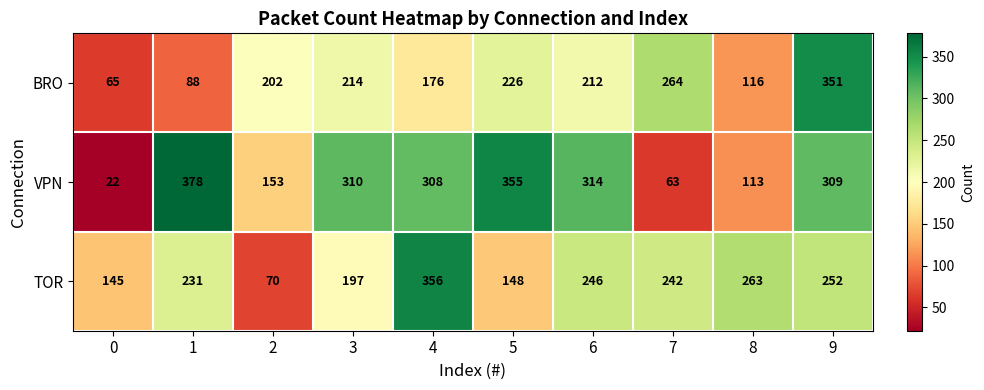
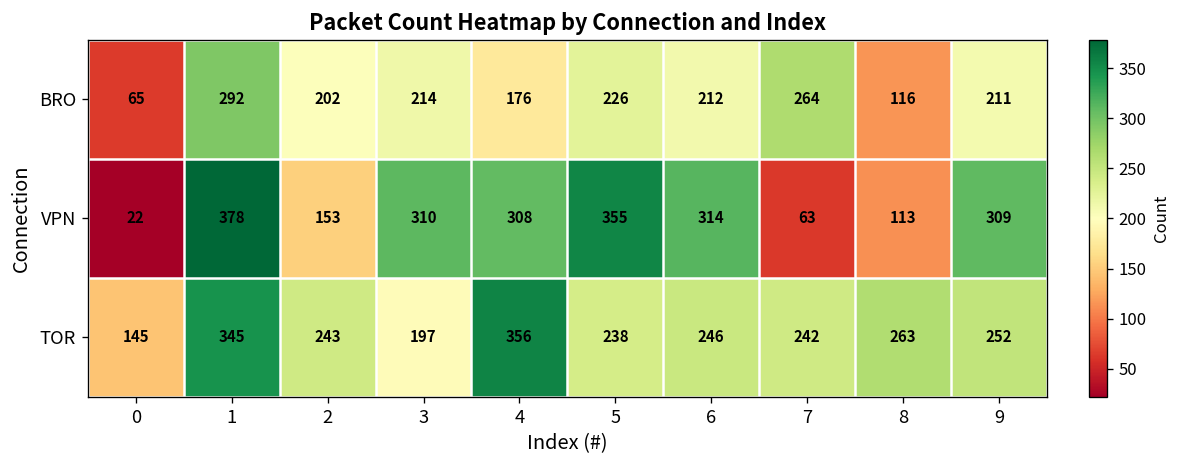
BRO, 1: 88 -> 292
BRO, 9: 351 -> 211
TOR, 1: 231 -> 345
TOR, 2: 70 -> 243
TOR, 5: 148 -> 238
